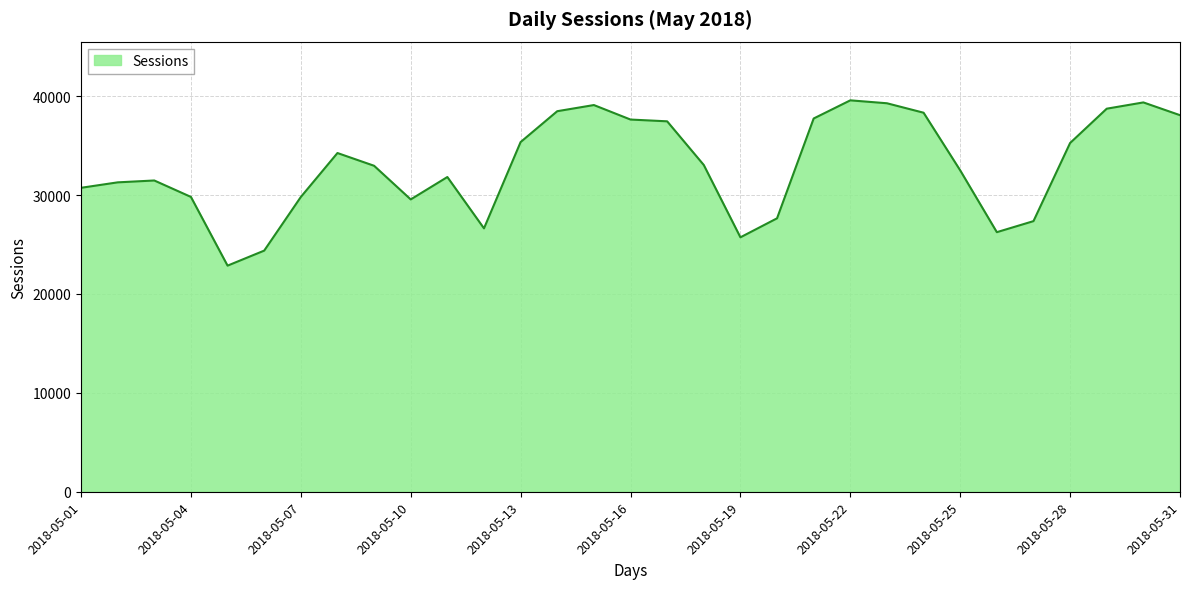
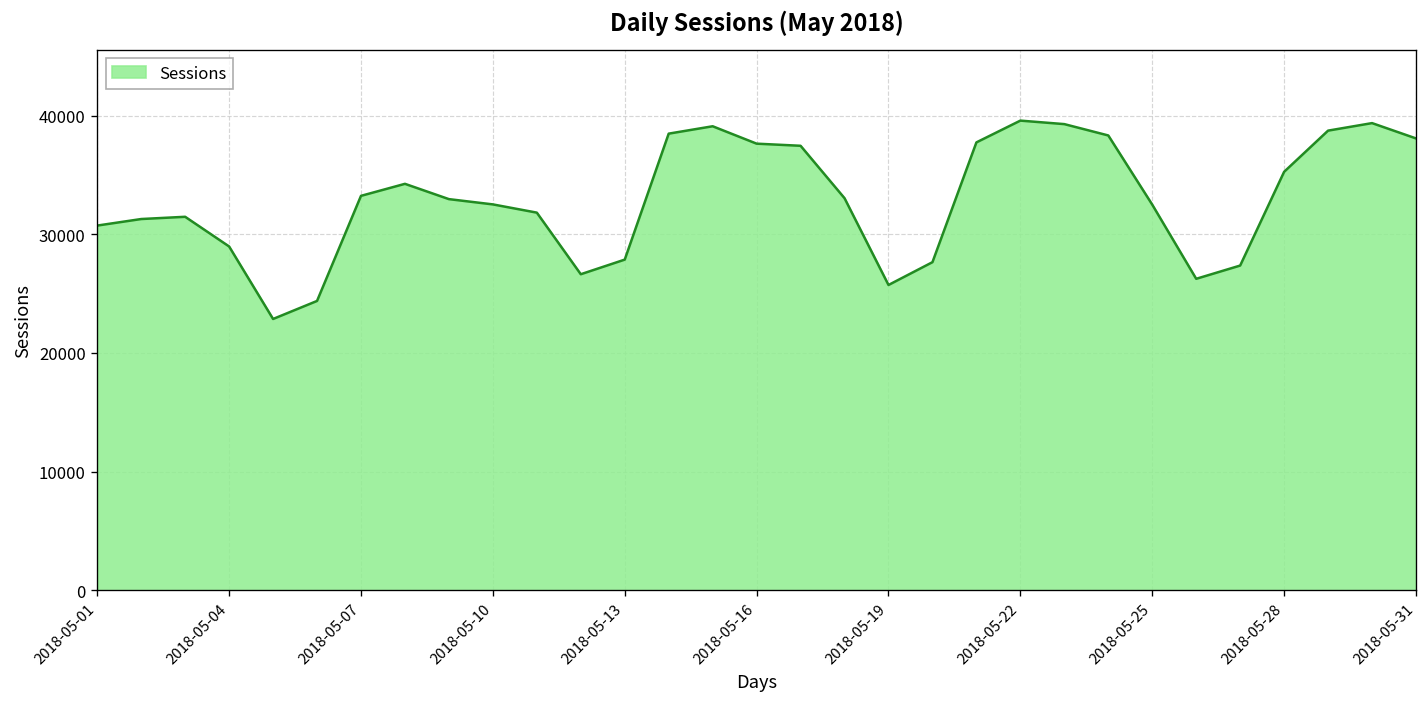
2018-05-04: 30000 -> 29000
2018-05-07: 30000 -> 33000
2018-05-10: 30000 -> 33000
2018-05-13: 35000 -> 28000
